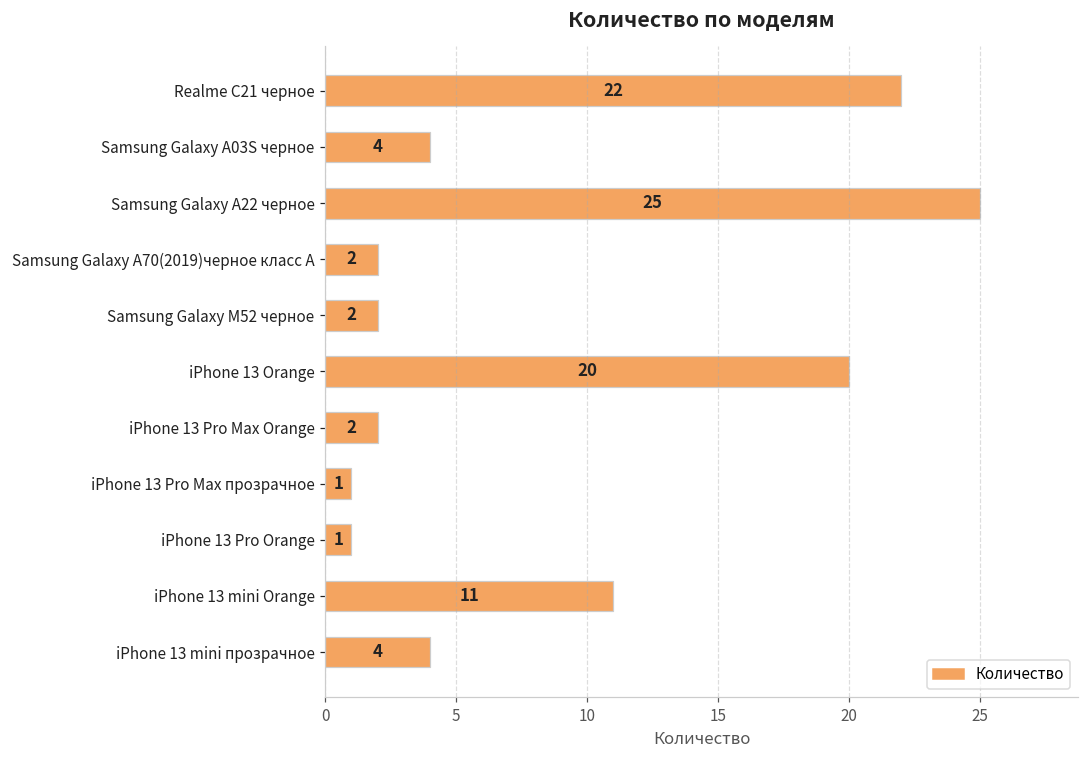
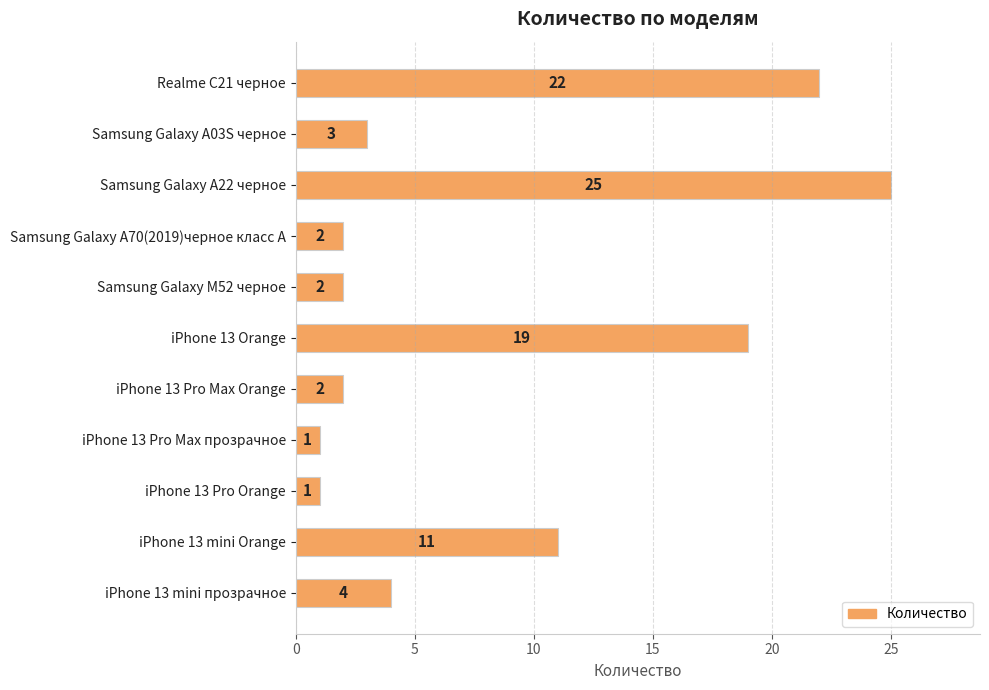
Samsung Galaxy A03S черное: 4 -> 3
iPhone 13 Orange: 20 -> 19
